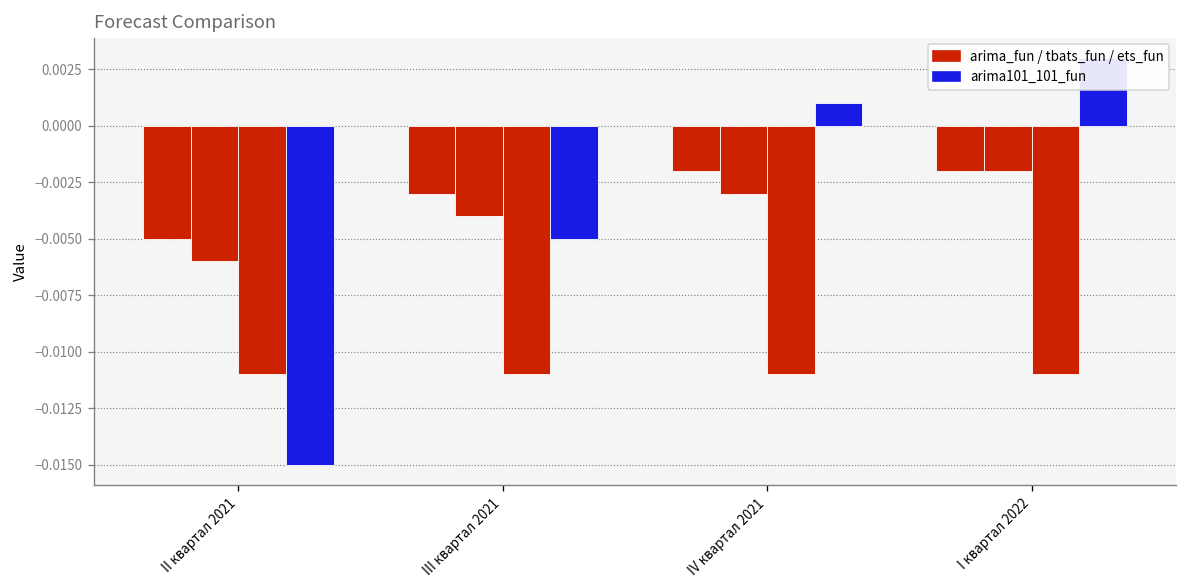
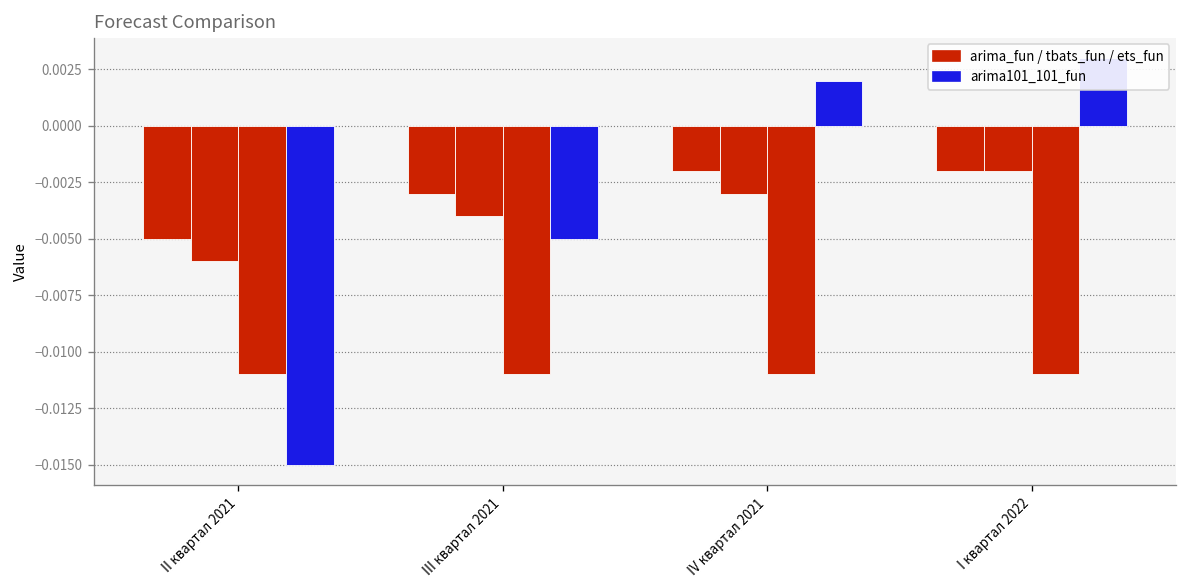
arima101_101_fun, IV квартал 2021: 0.001 -> 0.002
